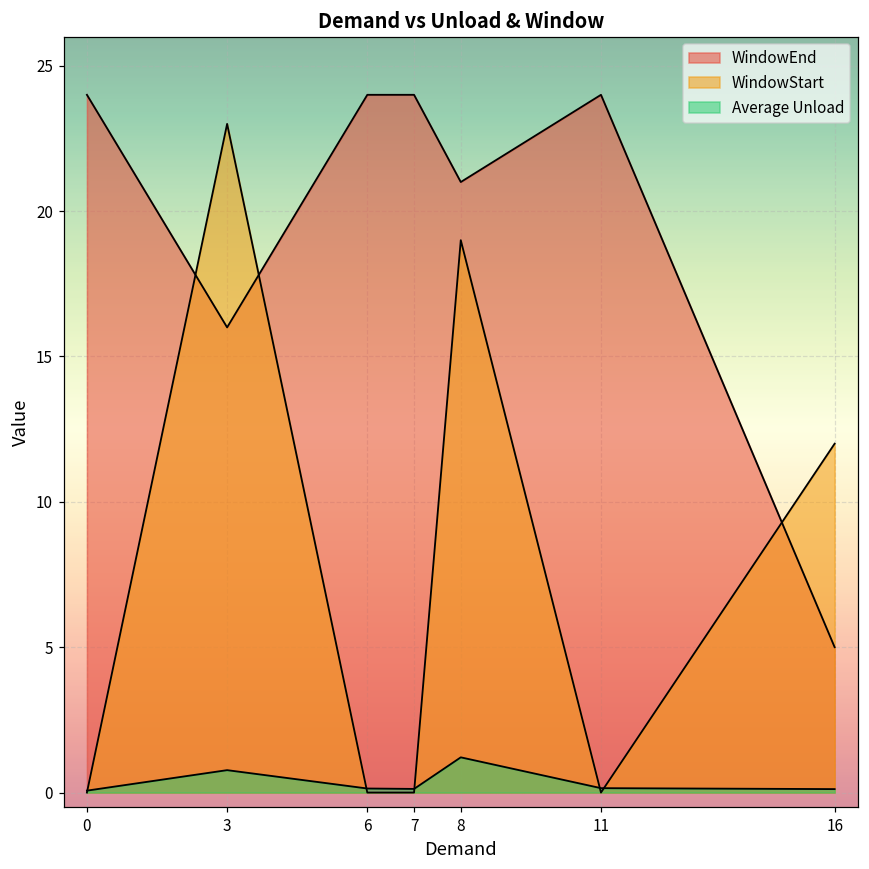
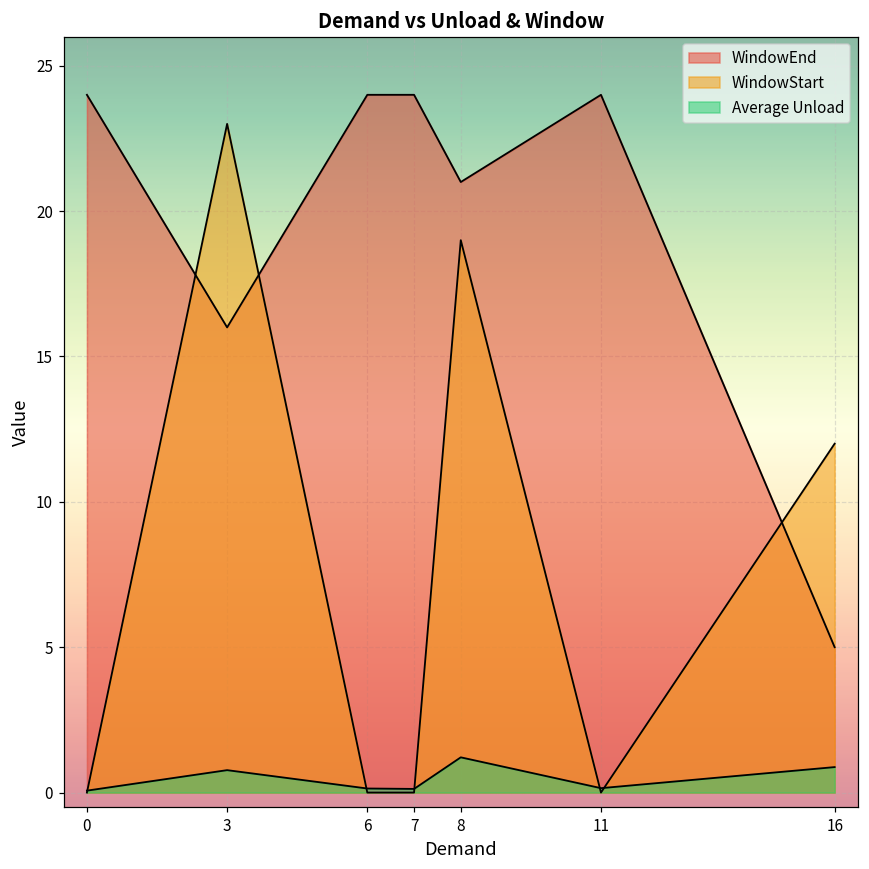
Average Unload, 16: 0.1 -> 0.9
